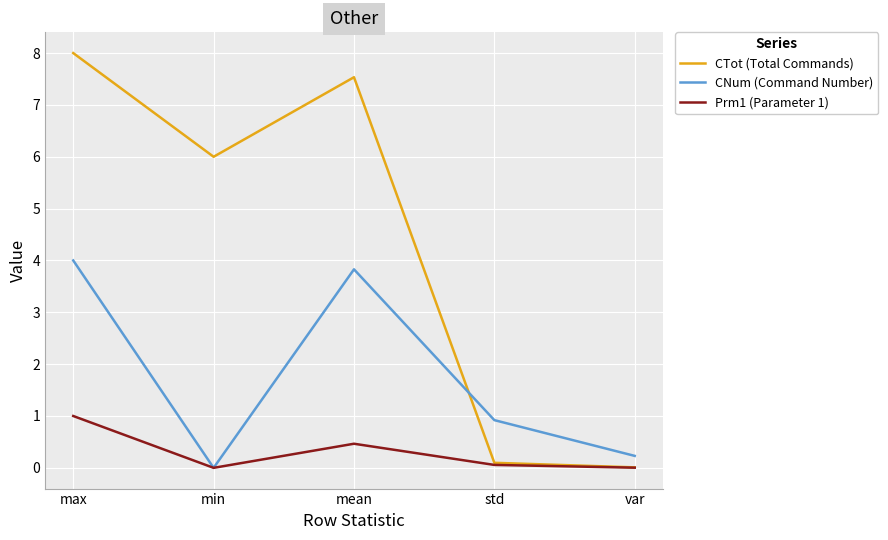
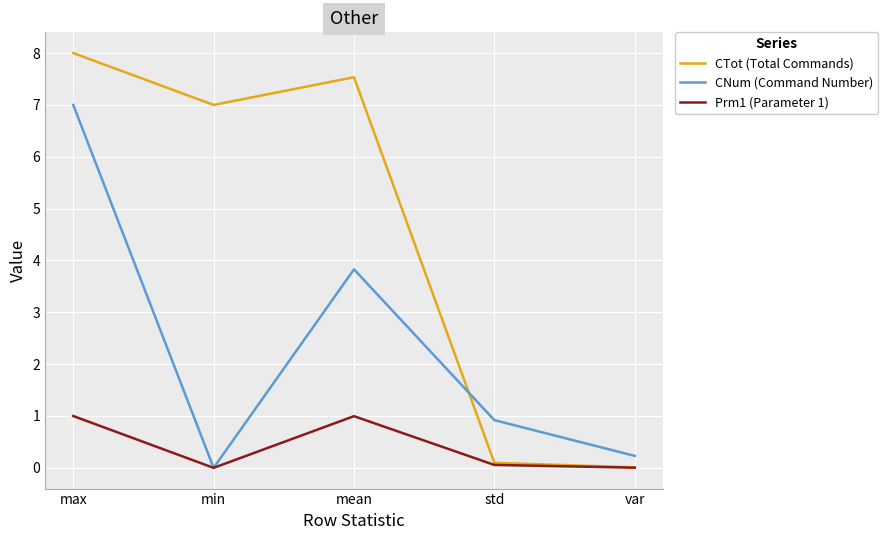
CNum (Command Number), max: 4 -> 7
CTot (Total Commands), min: 6 -> 7
Prm1 (Parameter 1), mean: 0.5 -> 1.0
